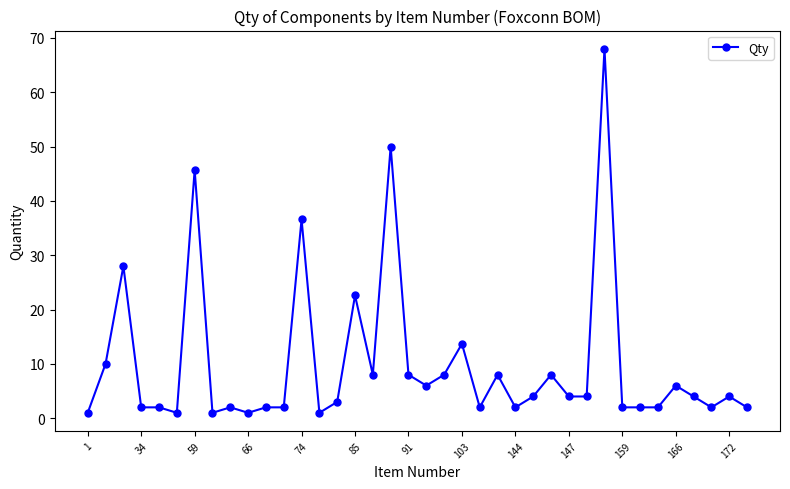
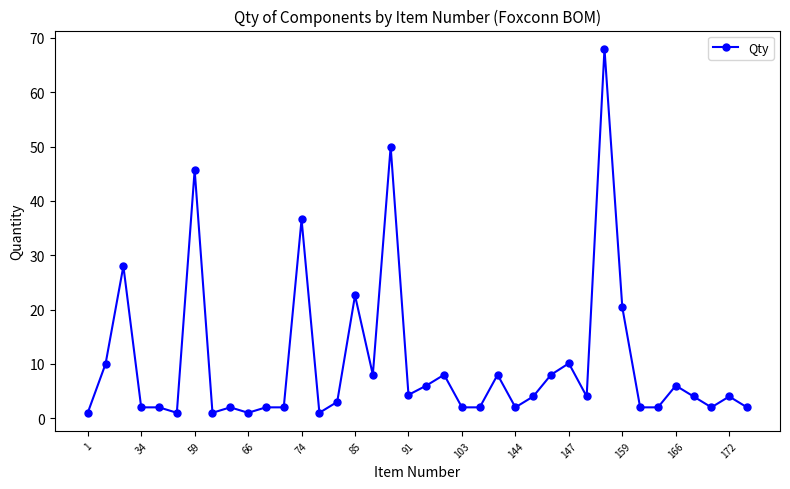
91: 8 -> 4
103: 14 -> 2
147: 4 -> 10
159: 2 -> 20
